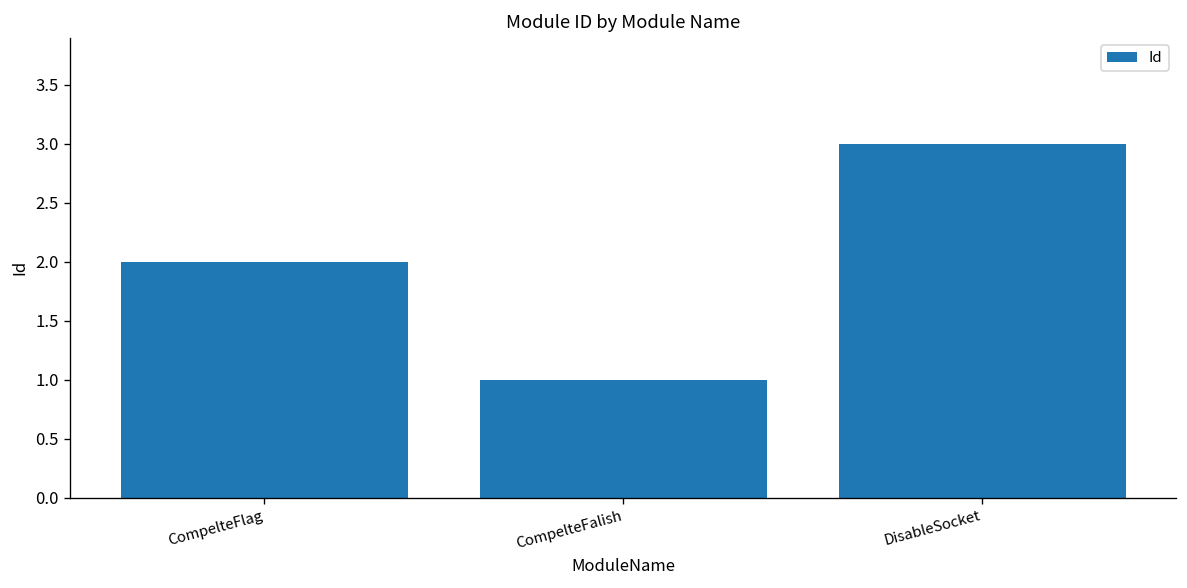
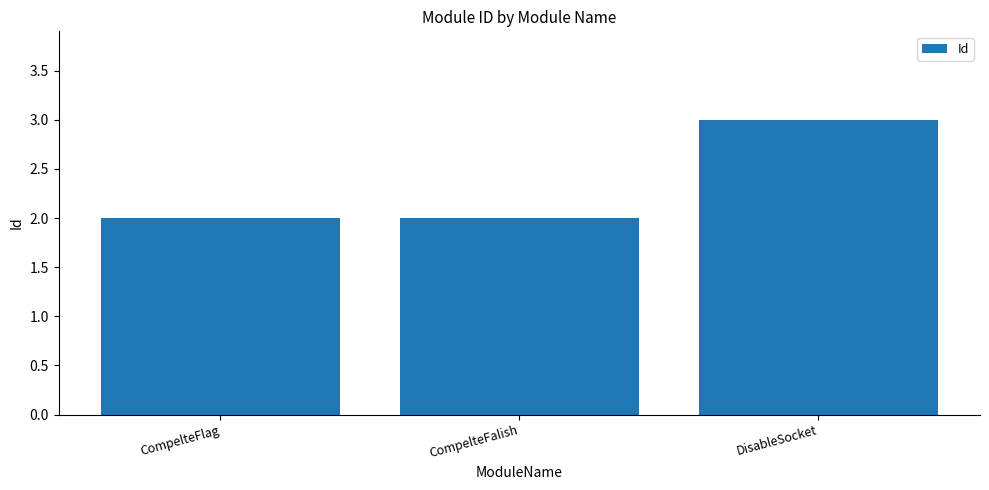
CompelteFalish: 1 -> 2
